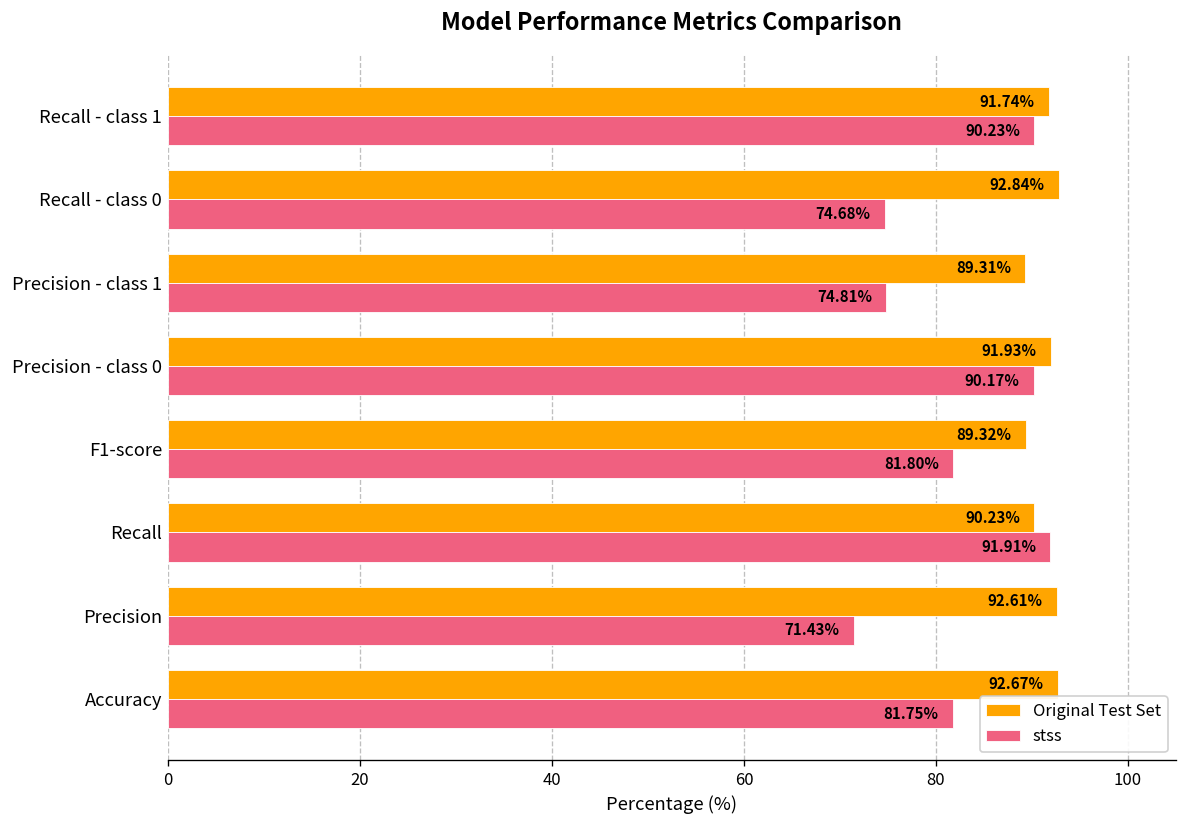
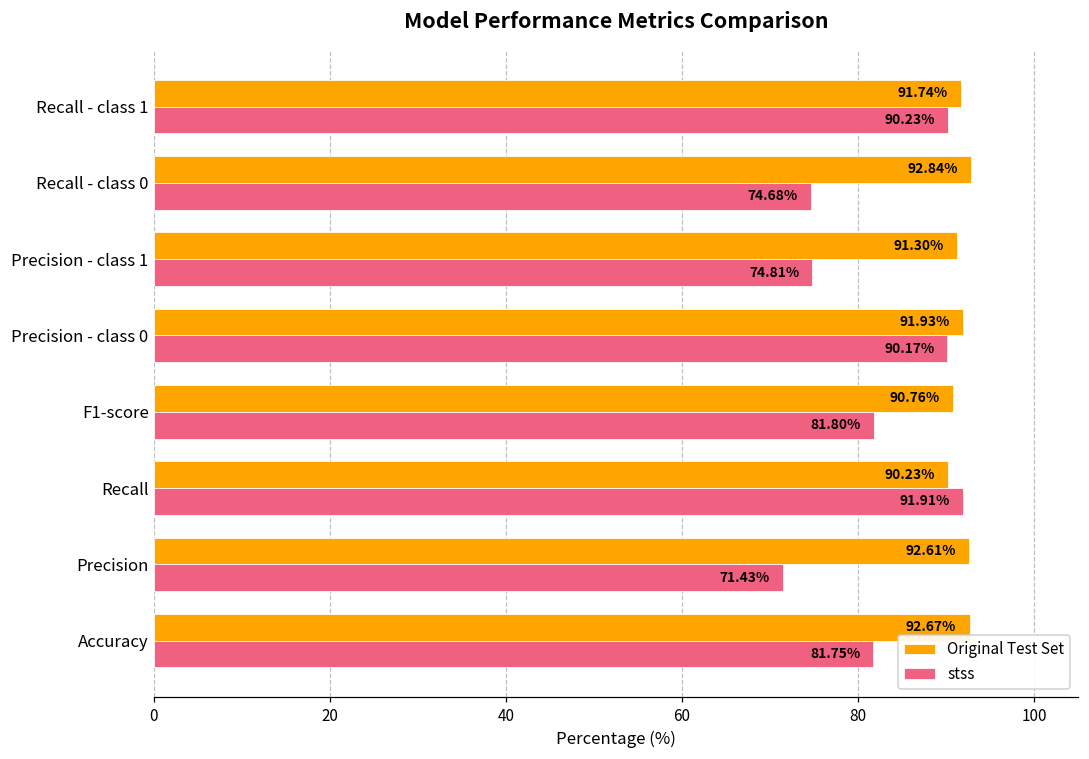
Original Test Set, Precision - class 1: 89.31% -> 91.30%
Original Test Set, F1-score: 89.32% -> 90.76%
